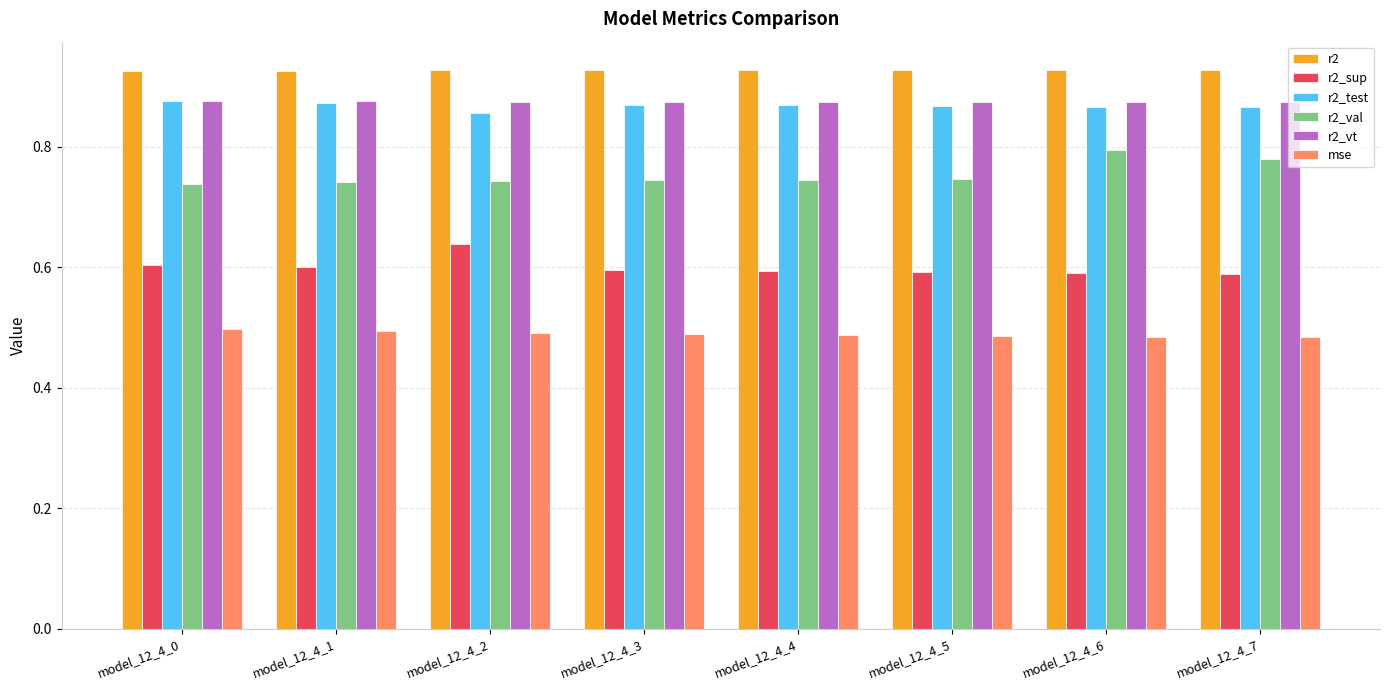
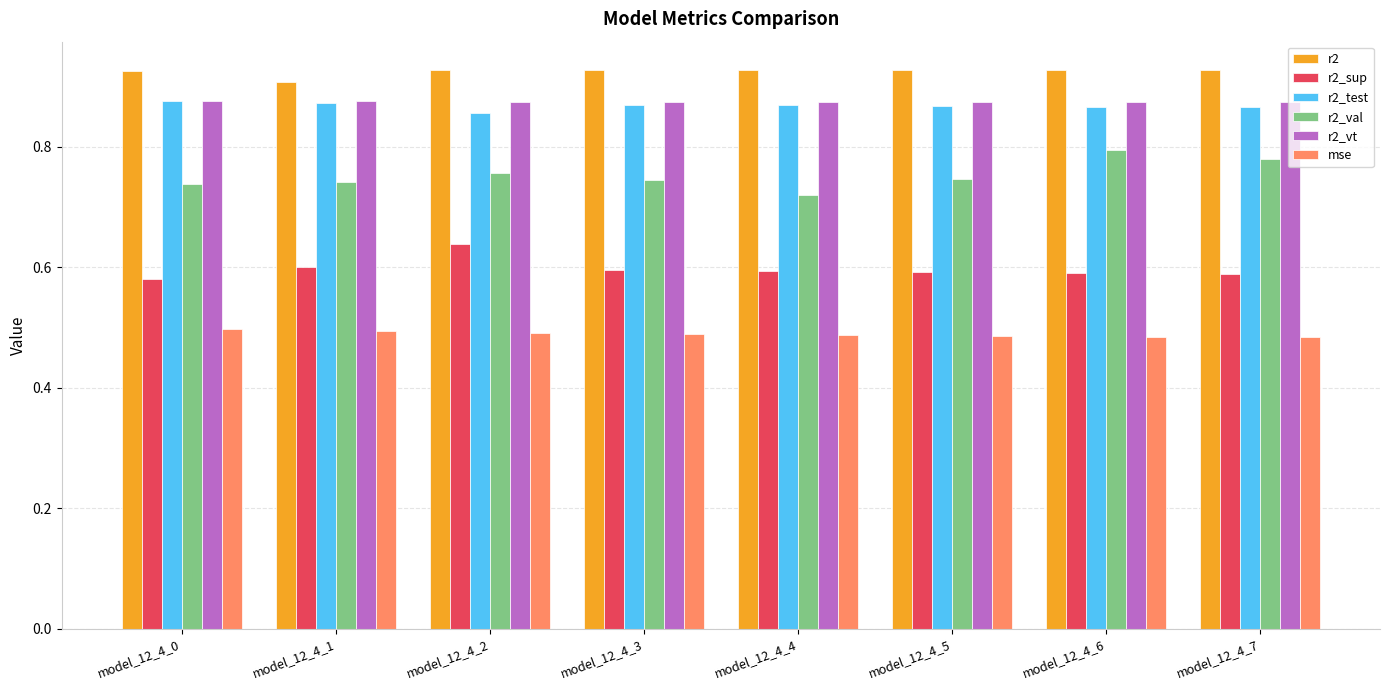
r2_sup, model_12_4_0: 0.60 -> 0.58
r2, model_12_4_1: 0.93 -> 0.91
r2_val, model_12_4_2: 0.74 -> 0.76
r2_val, model_12_4_4: 0.75 -> 0.72
